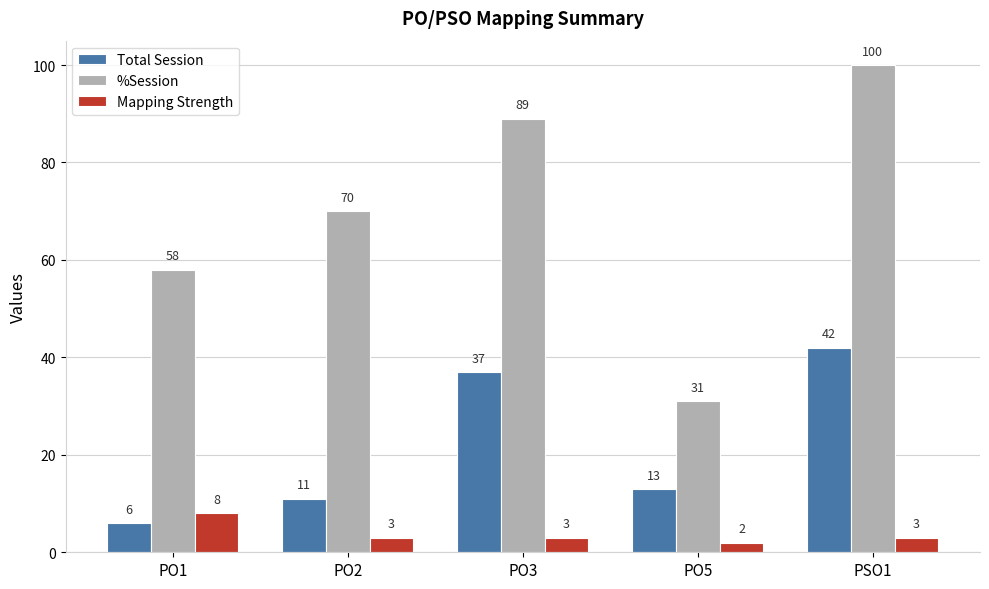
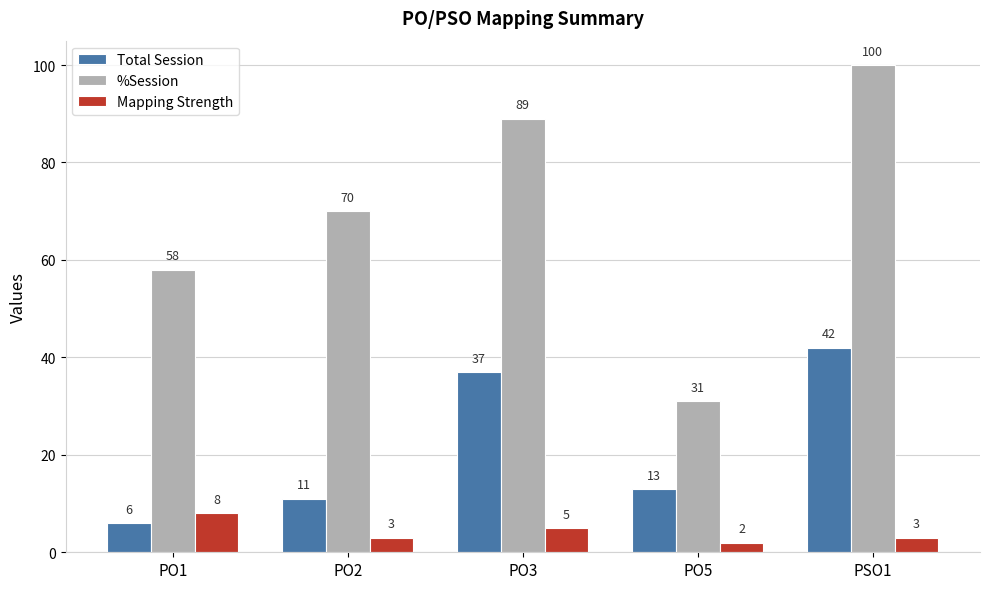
Mapping Strength, PO3: 3 -> 5
